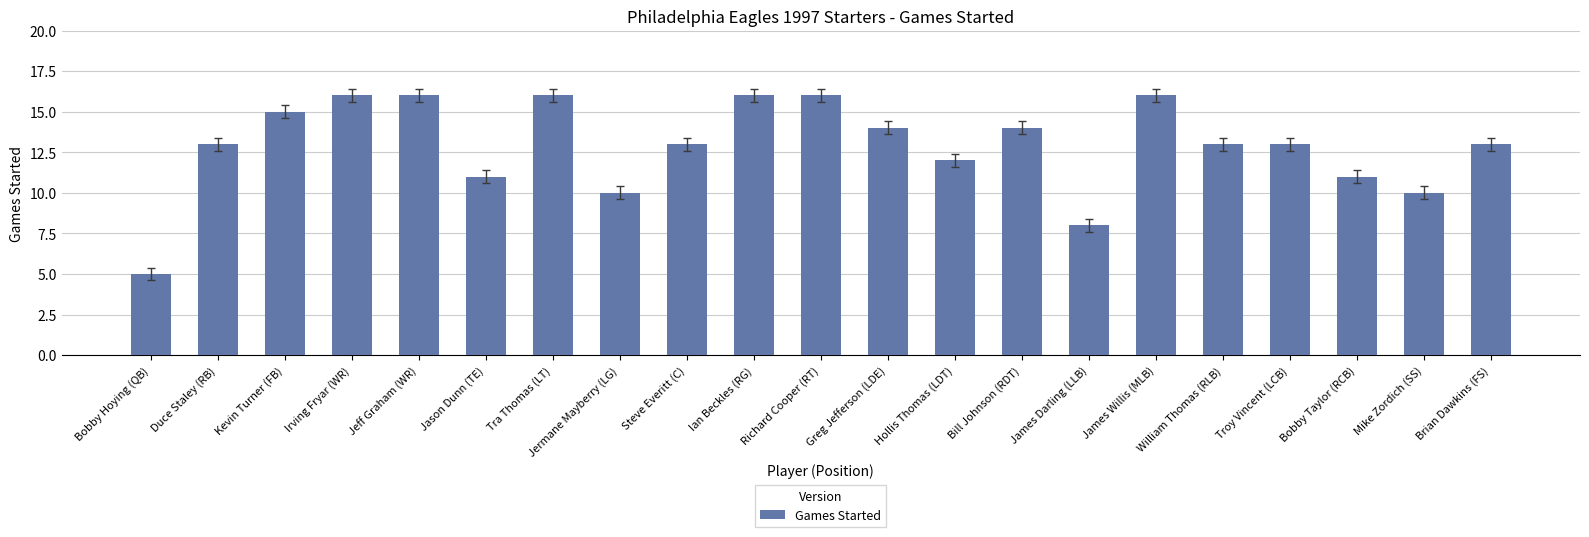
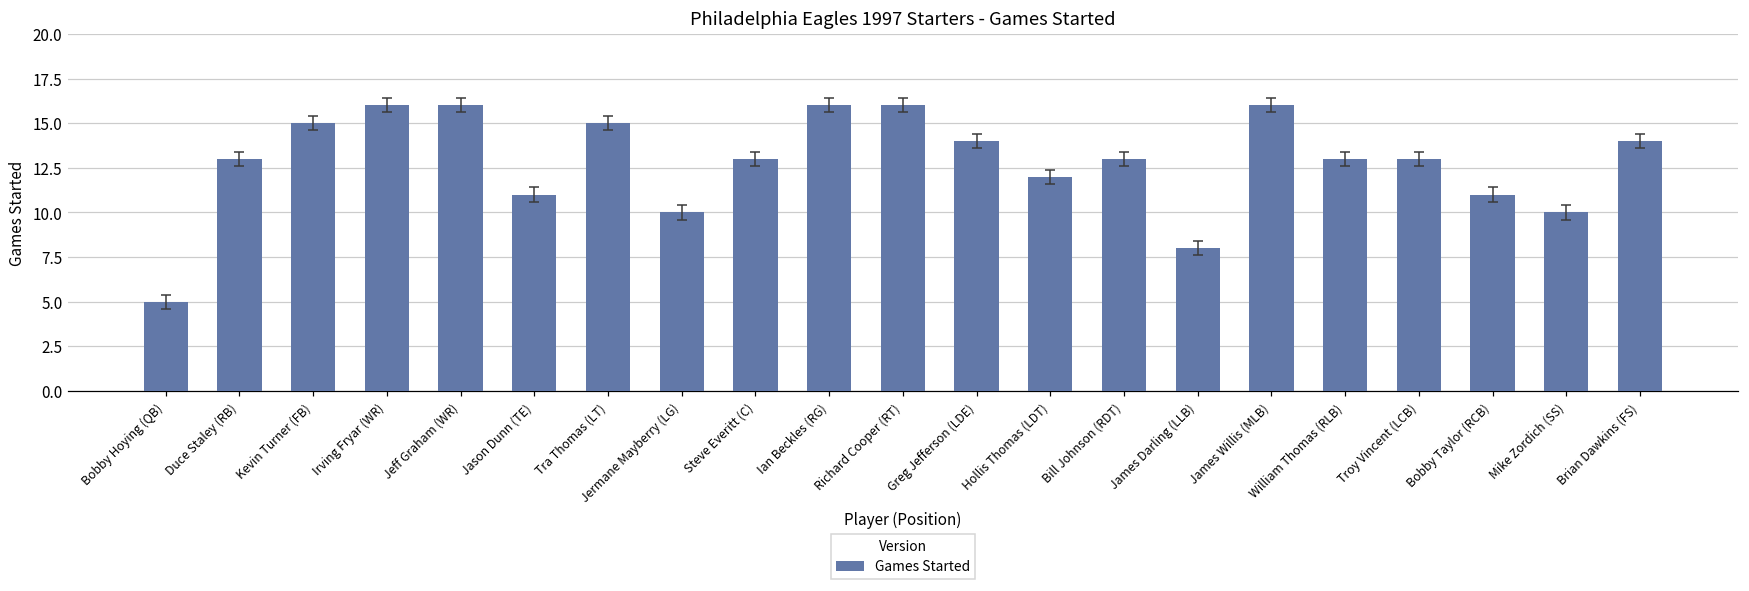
Games Started, Tra Thomas (LT): 16 -> 15
Games Started, Bill Johnson (RDT): 14 -> 13
Games Started, Brian Dawkins (FS): 13 -> 14
